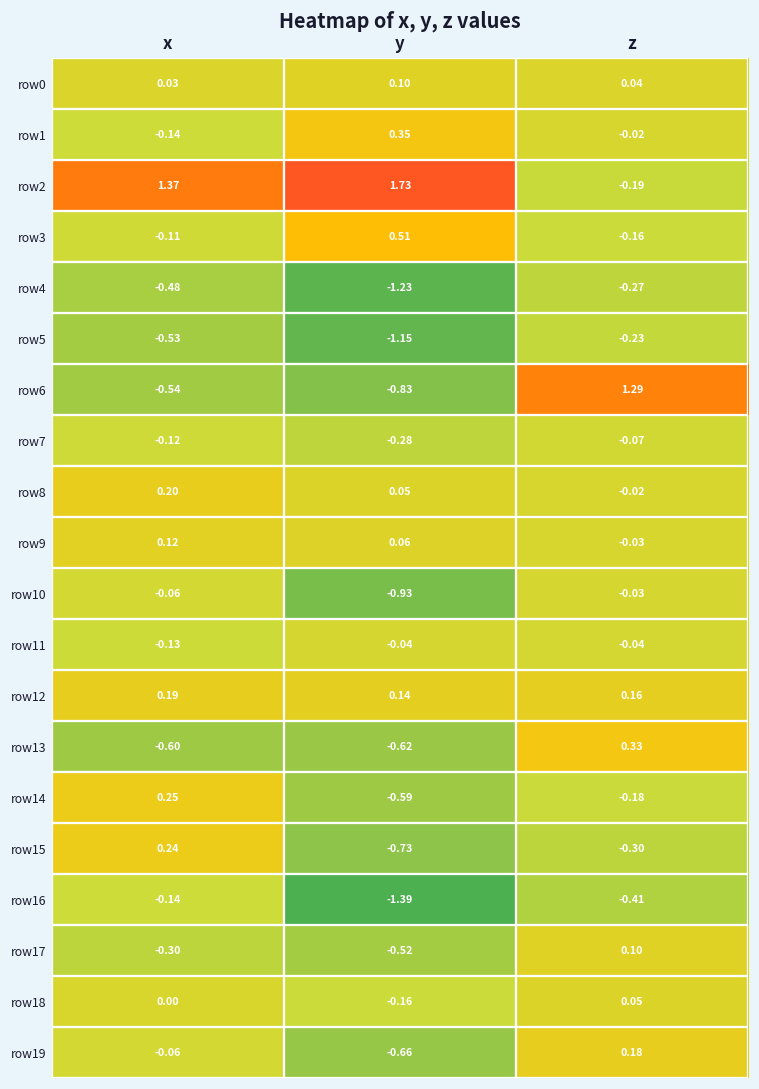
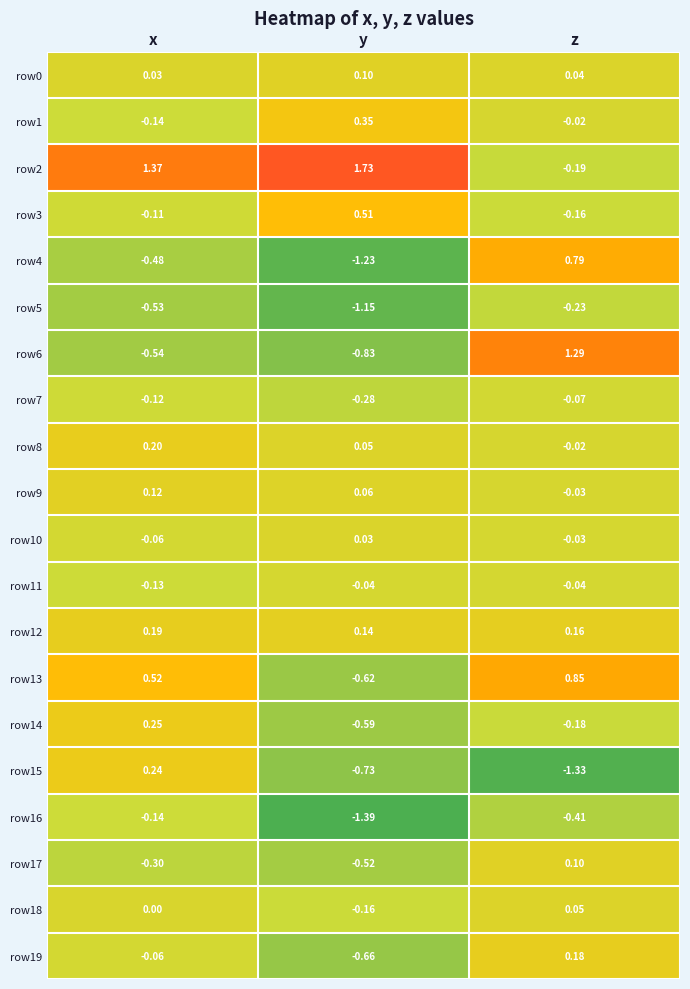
row4, z: -0.27 -> 0.79
row10, y: -0.93 -> 0.03
row13, x: -0.60 -> 0.52
row13, z: 0.33 -> 0.85
row15, z: -0.30 -> -1.33
